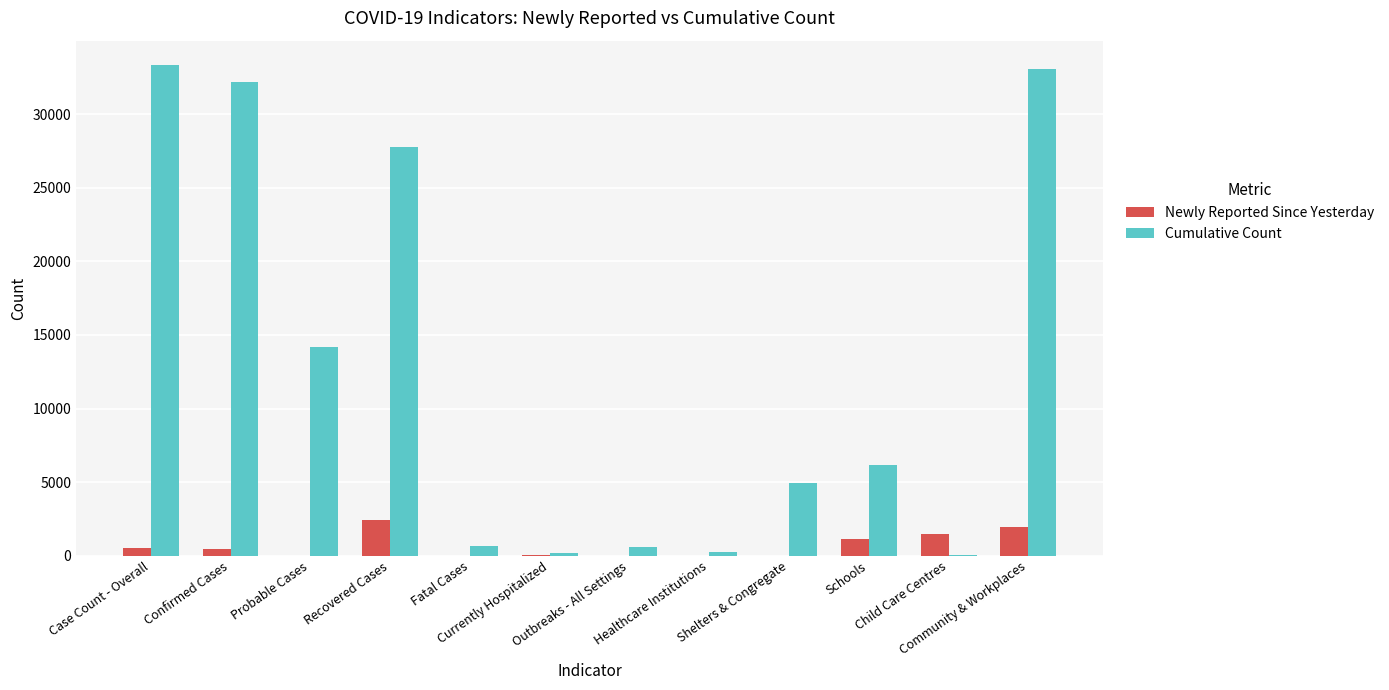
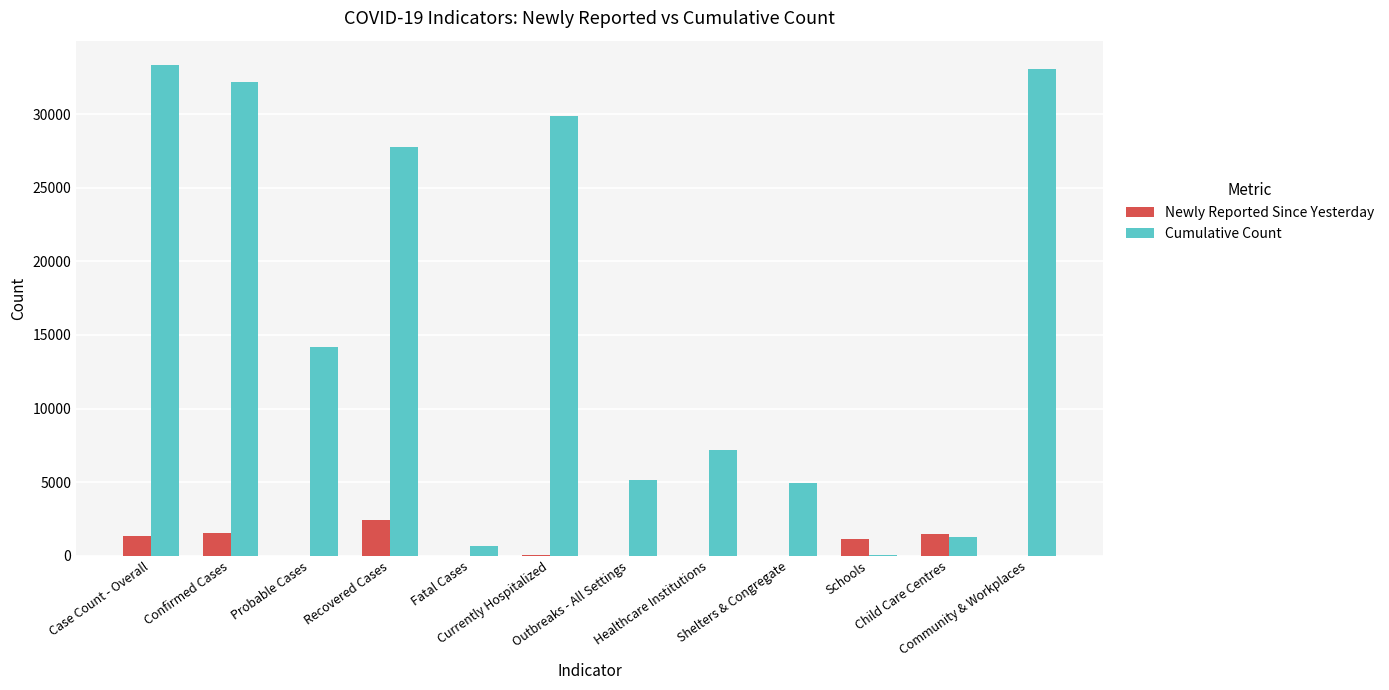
Newly Reported Since Yesterday, Case Count - Overall: 500 -> 1300
Newly Reported Since Yesterday, Confirmed Cases: 500 -> 1500
Cumulative Count, Currently Hospitalized: 200 -> 29900
Cumulative Count, Outbreaks - All Settings: 600 -> 5100
Cumulative Count, Healthcare Institutions: 300 -> 7200
Cumulative Count, Schools: 6200 -> 100
Cumulative Count, Child Care Centres: 0 -> 1300
Newly Reported Since Yesterday, Community & Workplaces: 2000 -> 0
